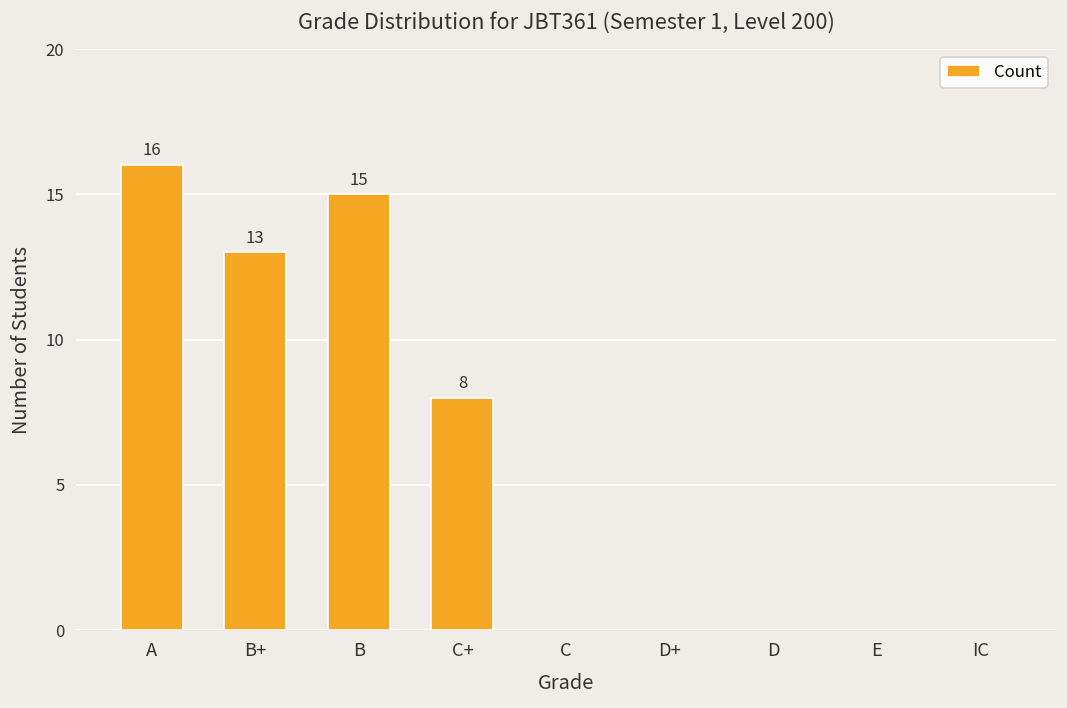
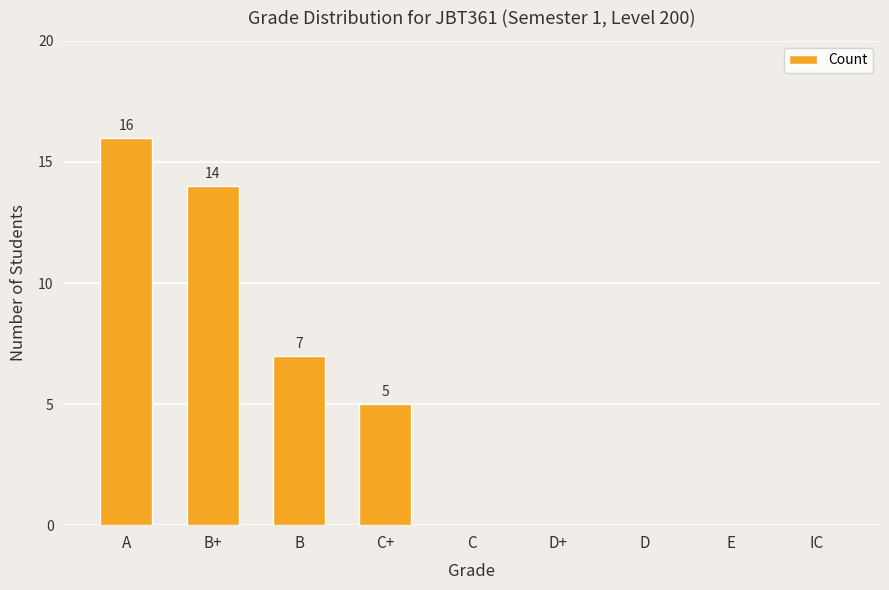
B+: 13 -> 14
B: 15 -> 7
C+: 8 -> 5
